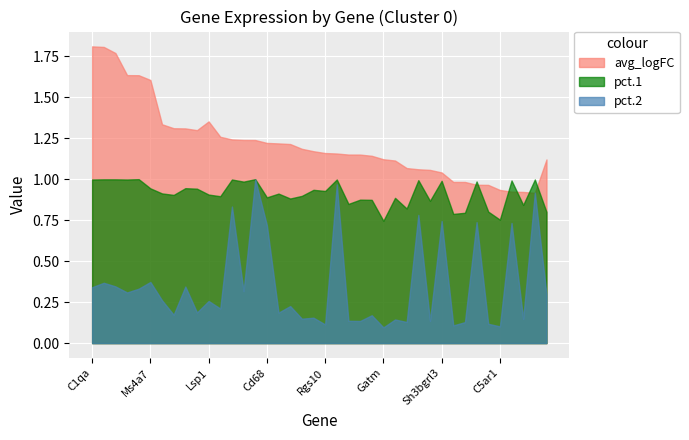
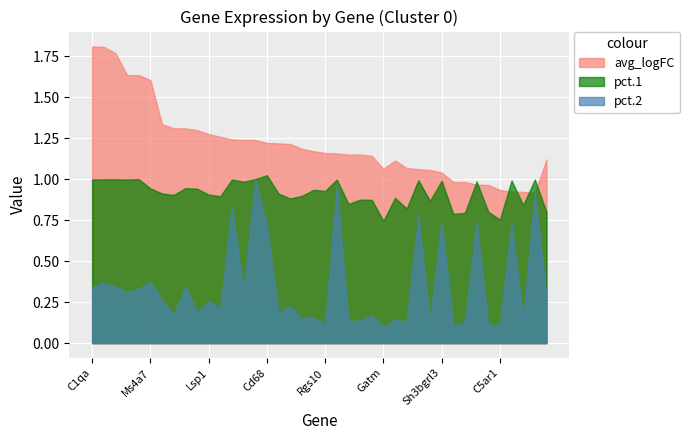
avg_logFC, Lsp1: 1.35 -> 1.28
pct.1, Cd68: 0.89 -> 1.02
avg_logFC, Gatm: 1.12 -> 1.06
